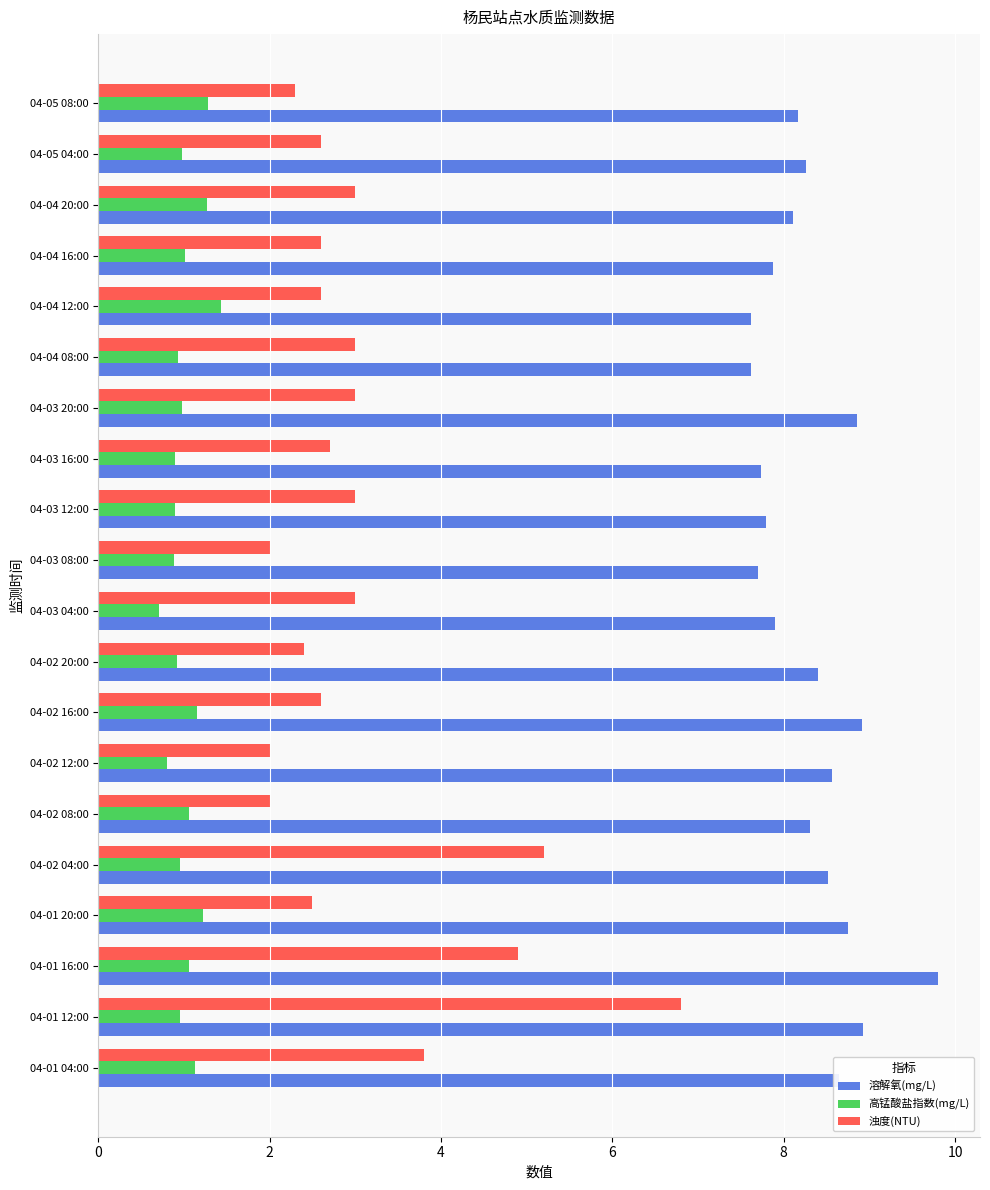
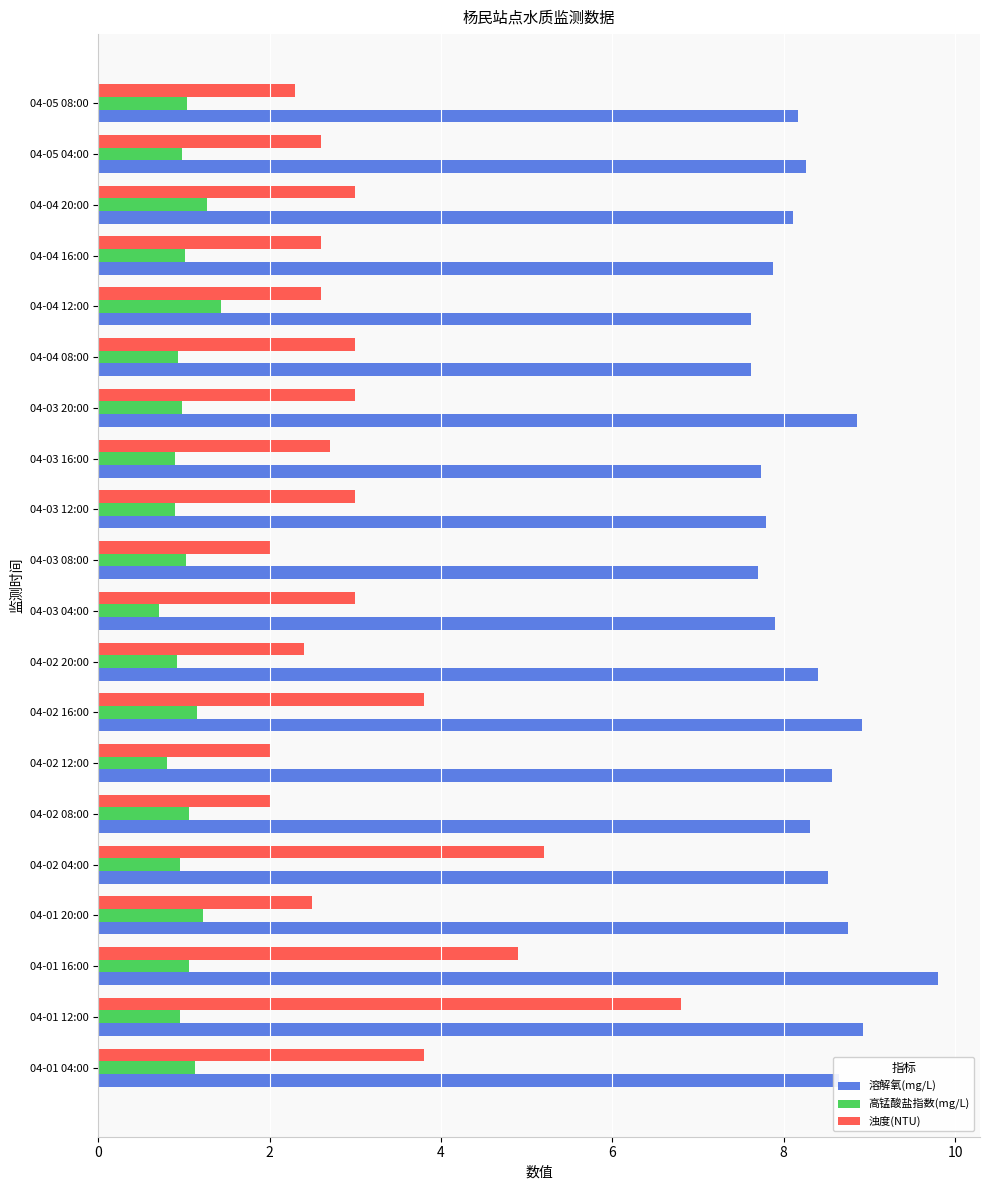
高锰酸盐指数(mg/L), 04-05 08:00: 1.3 -> 1.0
高锰酸盐指数(mg/L), 04-03 08:00: 0.9 -> 1.0
浊度(NTU), 04-02 16:00: 2.6 -> 3.8
